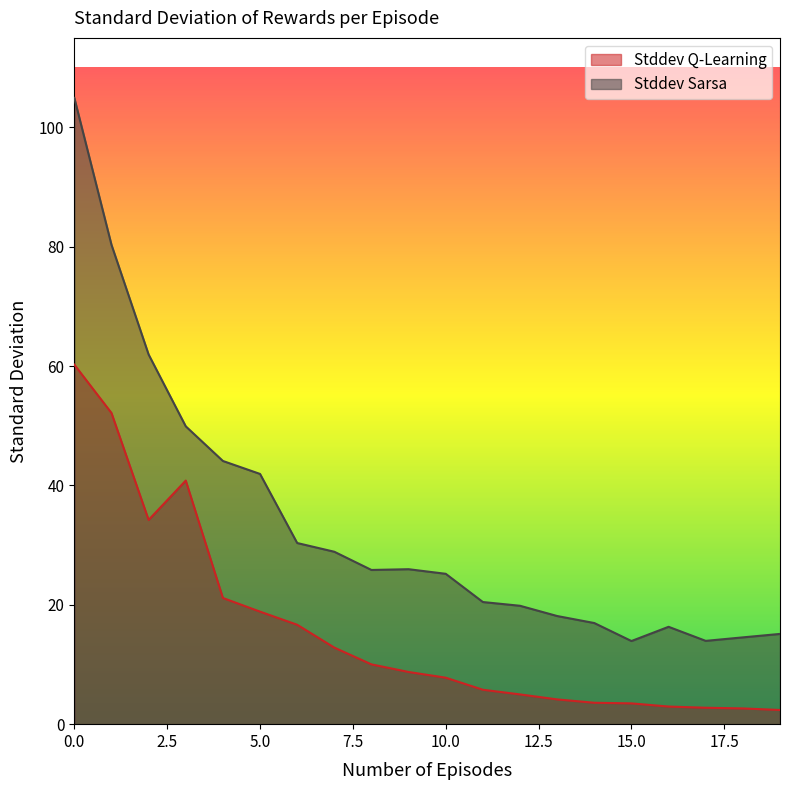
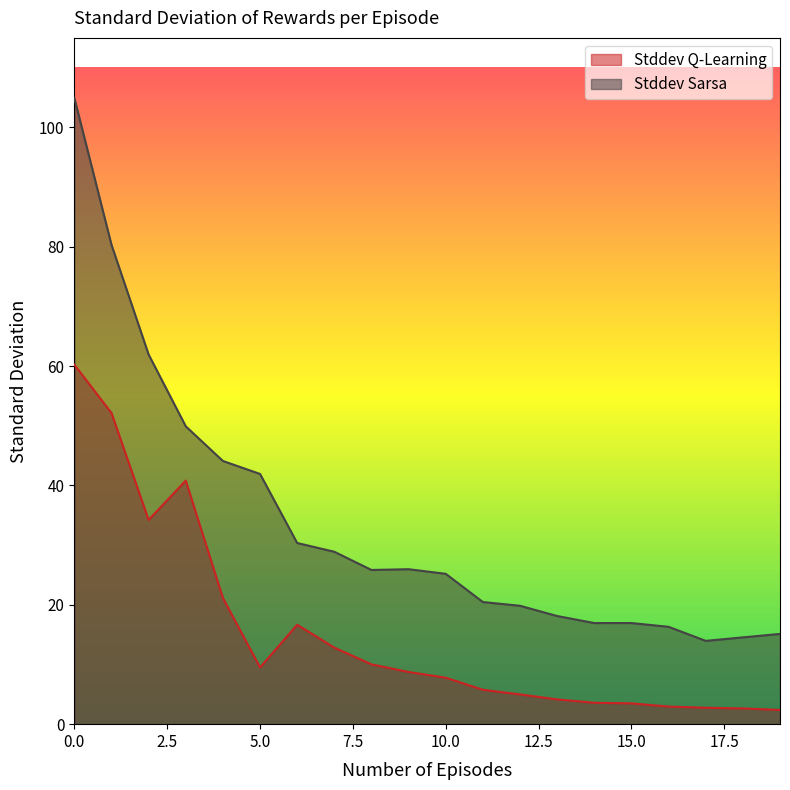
Stddev Q-Learning, 5.0: 19 -> 10
Stddev Sarsa, 15.0: 14 -> 17
